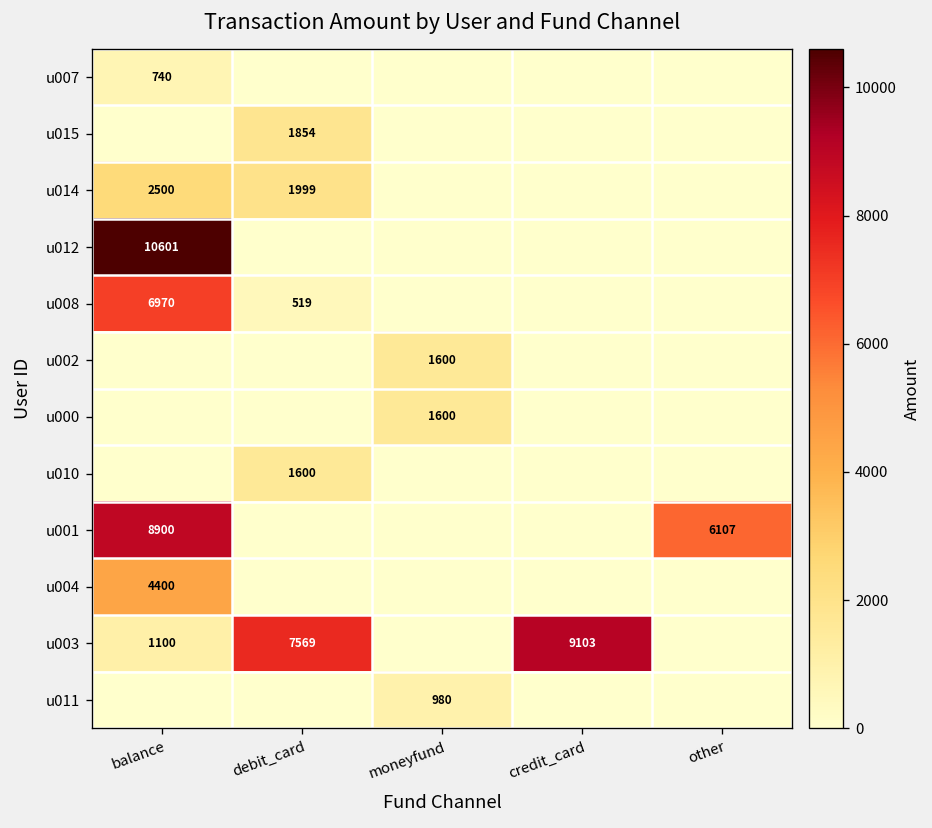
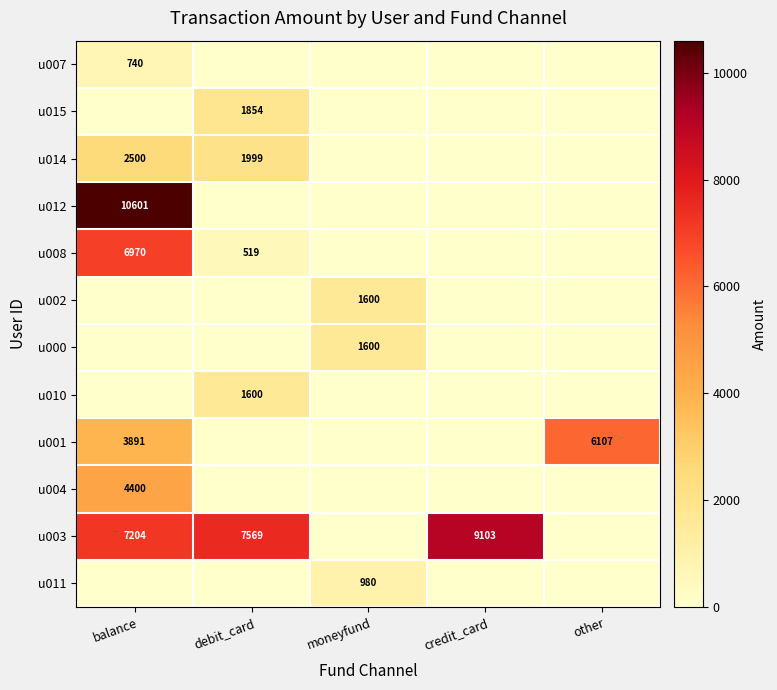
u001, balance: 8900 -> 3891
u003, balance: 1100 -> 7204
